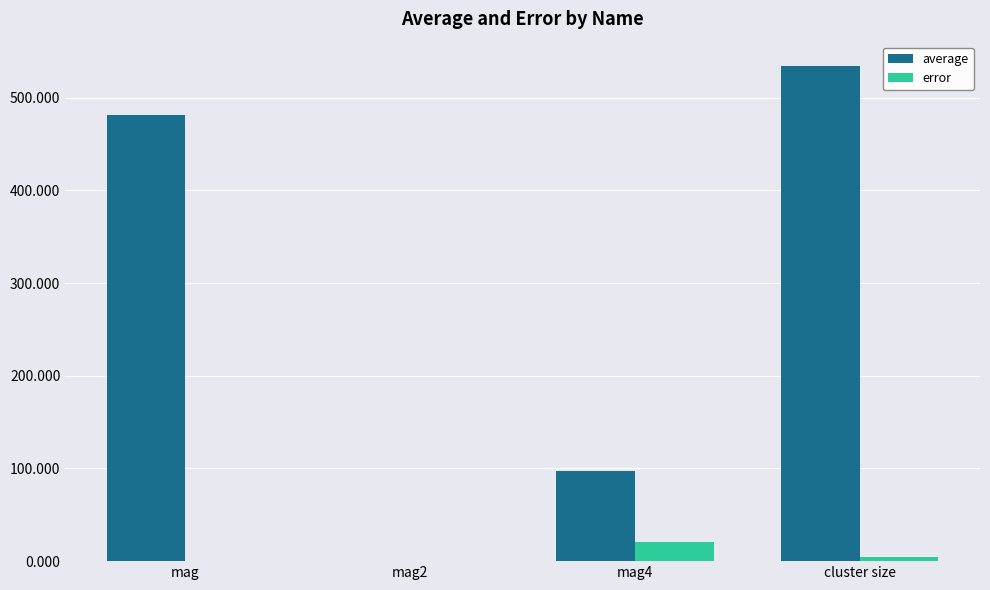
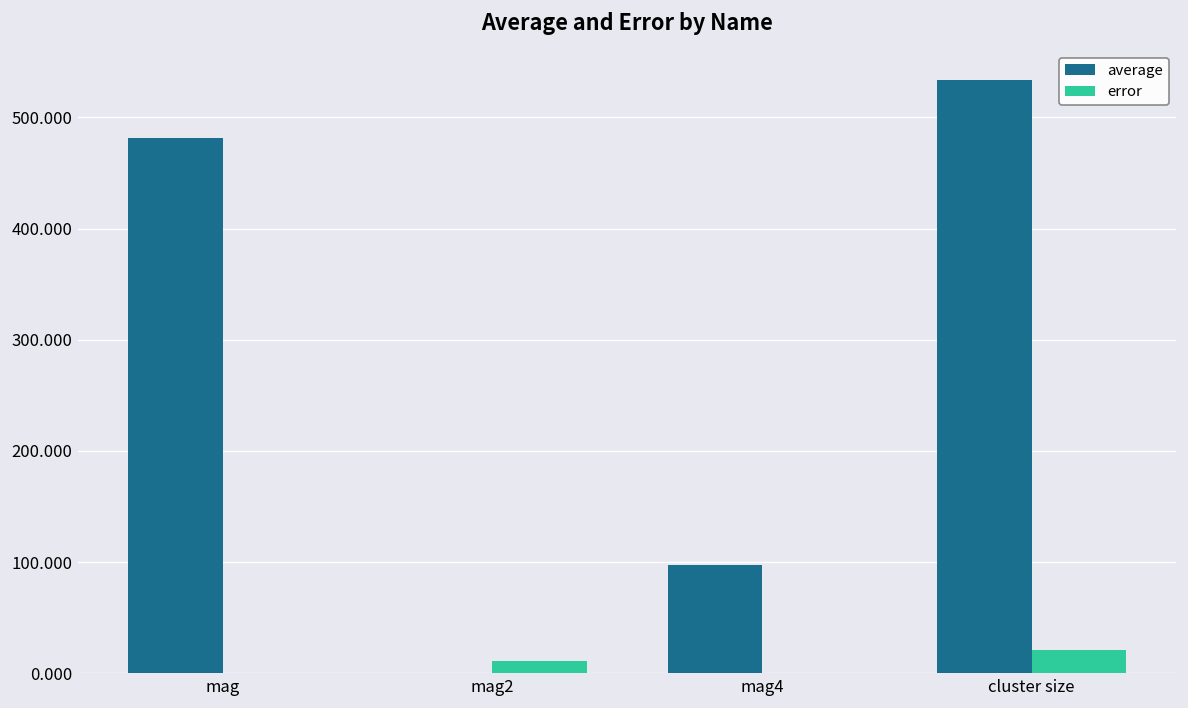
error, mag2: 0 -> 10
error, mag4: 20 -> 0
error, cluster size: 0 -> 20
